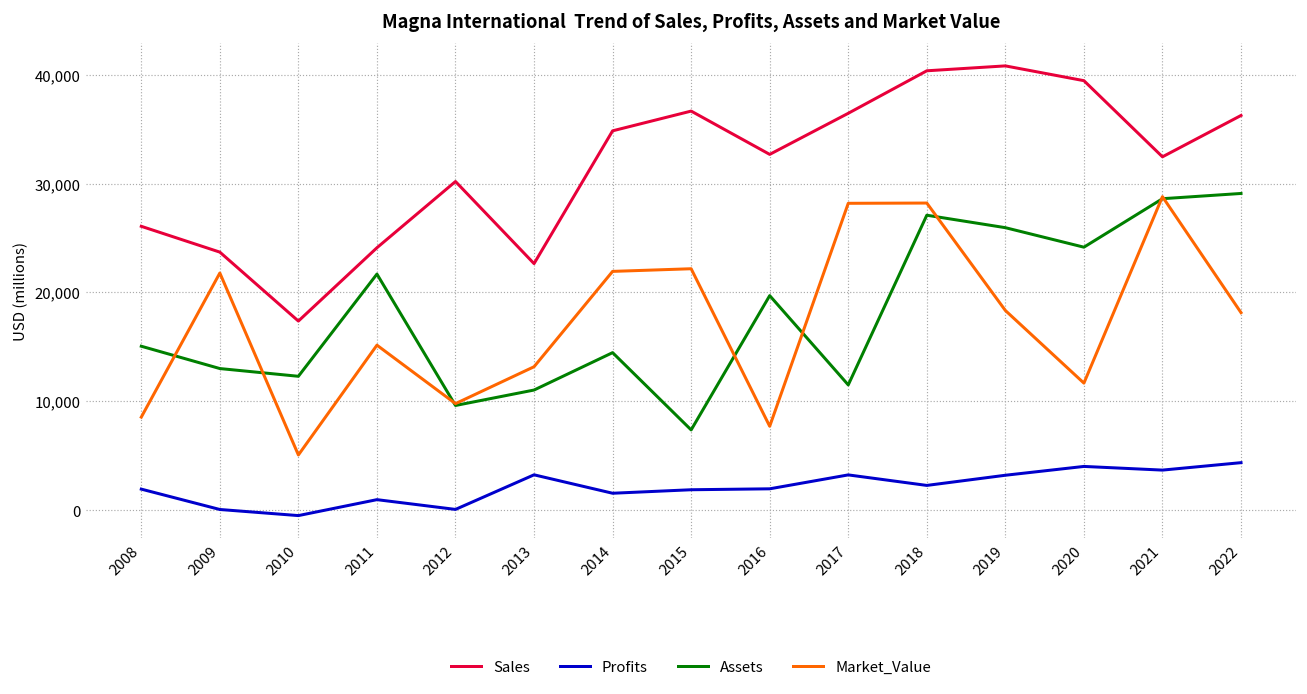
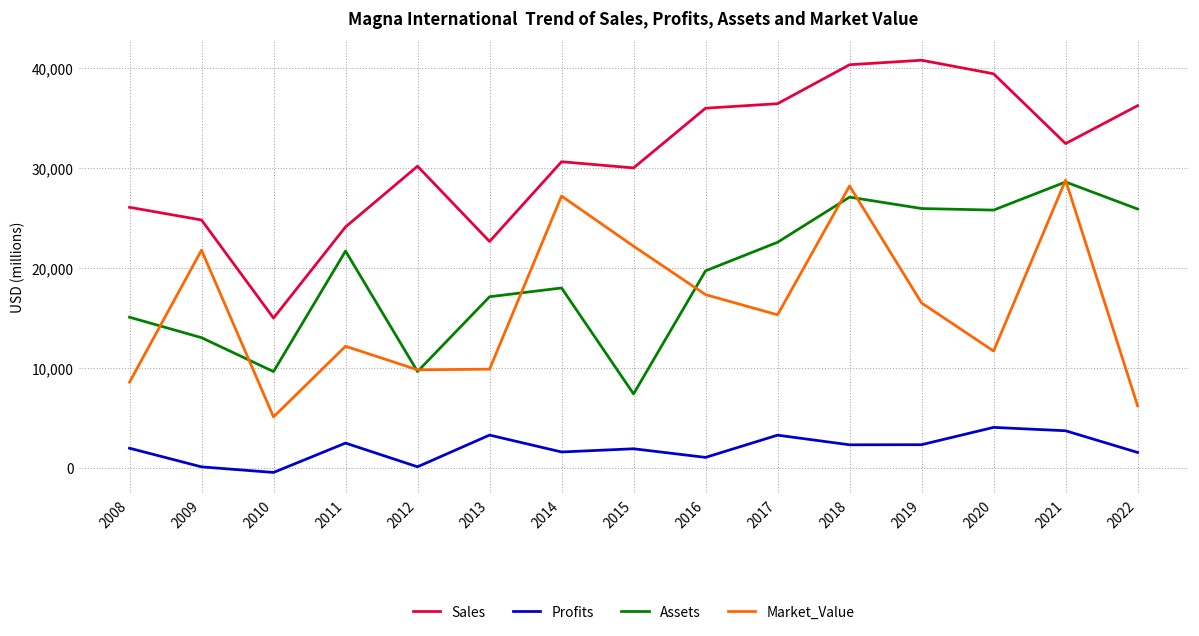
Sales, 2009: 24,000 -> 25,000
Sales, 2010: 17,000 -> 15,000
Assets, 2010: 12,000 -> 10,000
Profits, 2011: 1,000 -> 2,000
Market_Value, 2011: 15,000 -> 12,000
Assets, 2013: 11,000 -> 17,000
Market_Value, 2013: 13,000 -> 10,000
Sales, 2014: 35,000 -> 31,000
Assets, 2014: 14,000 -> 18,000
Market_Value, 2014: 22,000 -> 27,000
Sales, 2015: 37,000 -> 30,000
Sales, 2016: 33,000 -> 36,000
Profits, 2016: 2,000 -> 1,000
Market_Value, 2016: 8,000 -> 17,000
Assets, 2017: 12,000 -> 23,000
Market_Value, 2017: 28,000 -> 15,000
Profits, 2019: 3,000 -> 2,000
Market_Value, 2019: 18,000 -> 16,000
Assets, 2020: 24,000 -> 26,000
Profits, 2022: 4,000 -> 2,000
Assets, 2022: 29,000 -> 26,000
Market_Value, 2022: 18,000 -> 6,000
